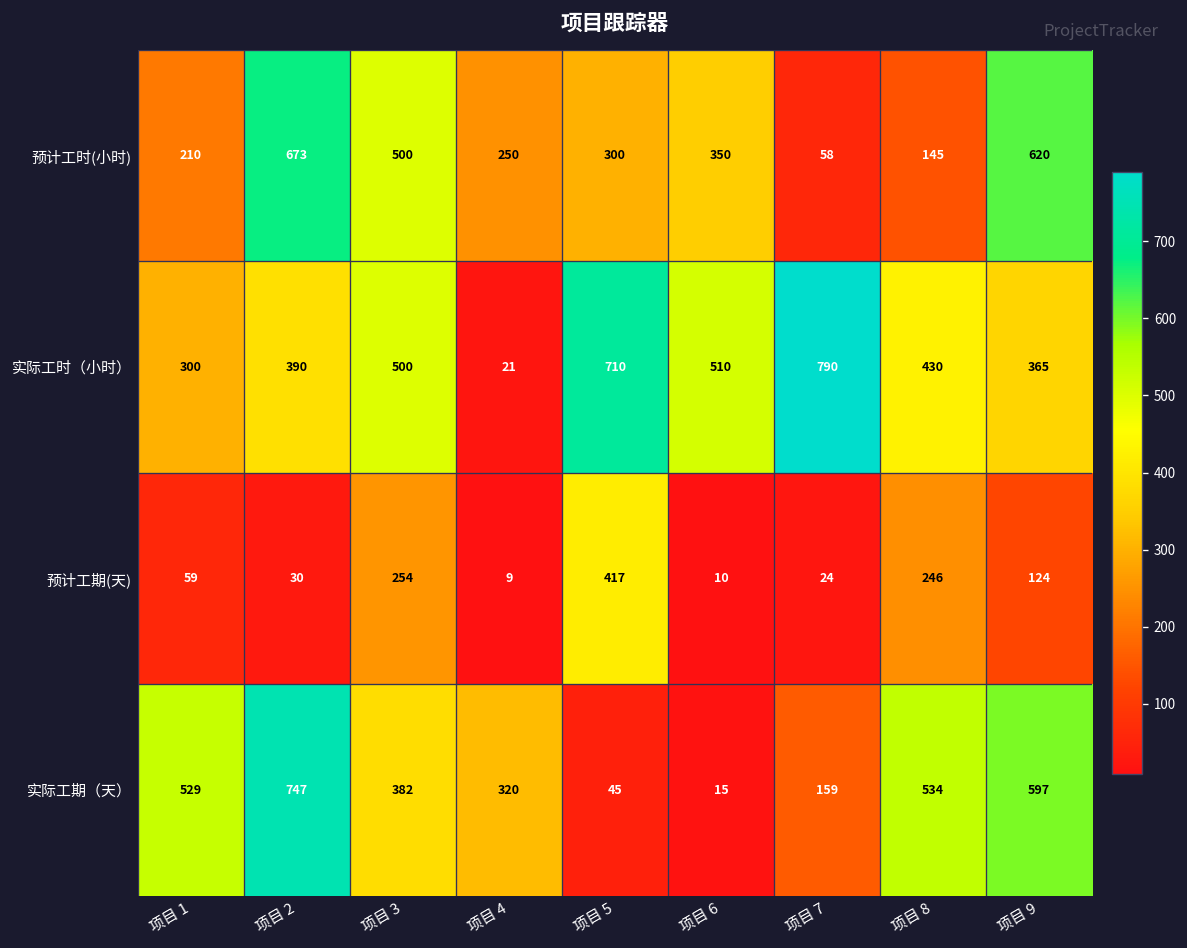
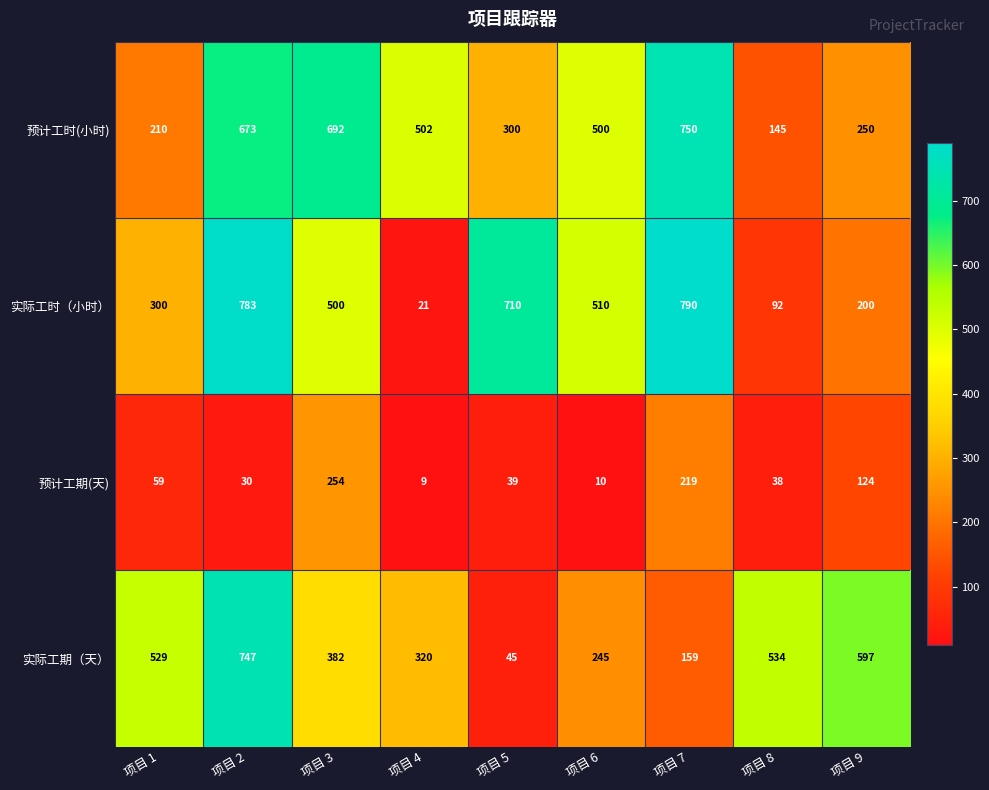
预计工时(小时), 项目 3: 500 -> 692
预计工时(小时), 项目 4: 250 -> 502
预计工时(小时), 项目 6: 350 -> 500
预计工时(小时), 项目 7: 58 -> 750
预计工时(小时), 项目 9: 620 -> 250
实际工时（小时）, 项目 2: 390 -> 783
实际工时（小时）, 项目 8: 430 -> 92
实际工时（小时）, 项目 9: 365 -> 200
预计工期(天), 项目 5: 417 -> 39
预计工期(天), 项目 7: 24 -> 219
预计工期(天), 项目 8: 246 -> 38
实际工期（天）, 项目 6: 15 -> 245
